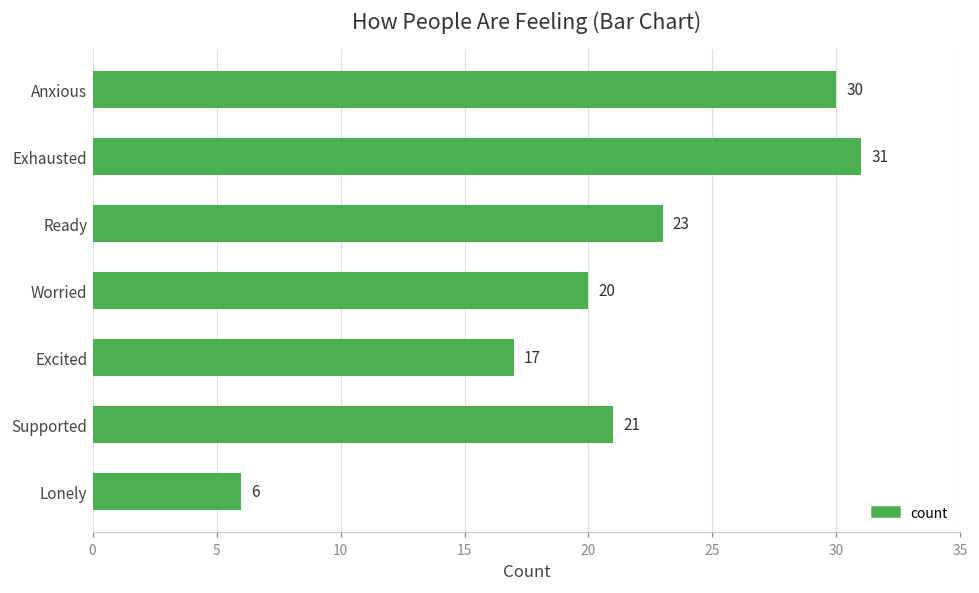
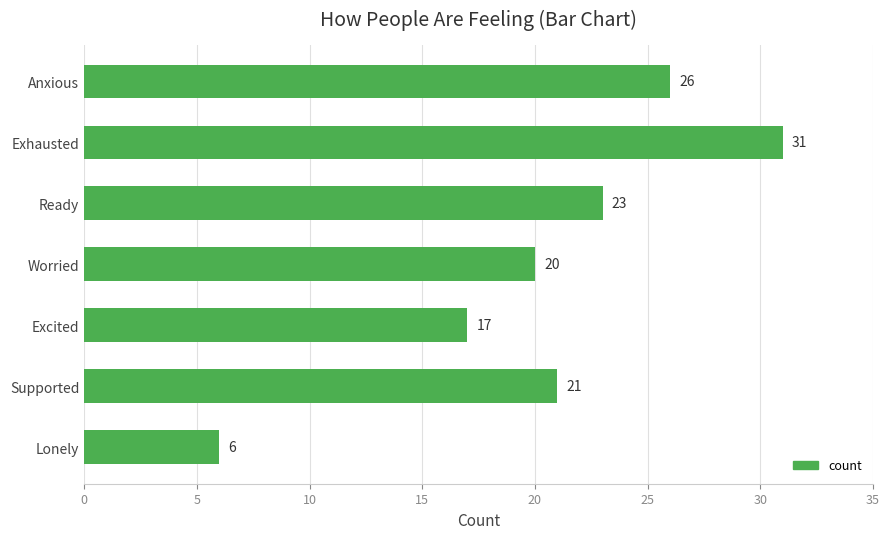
Anxious: 30 -> 26
